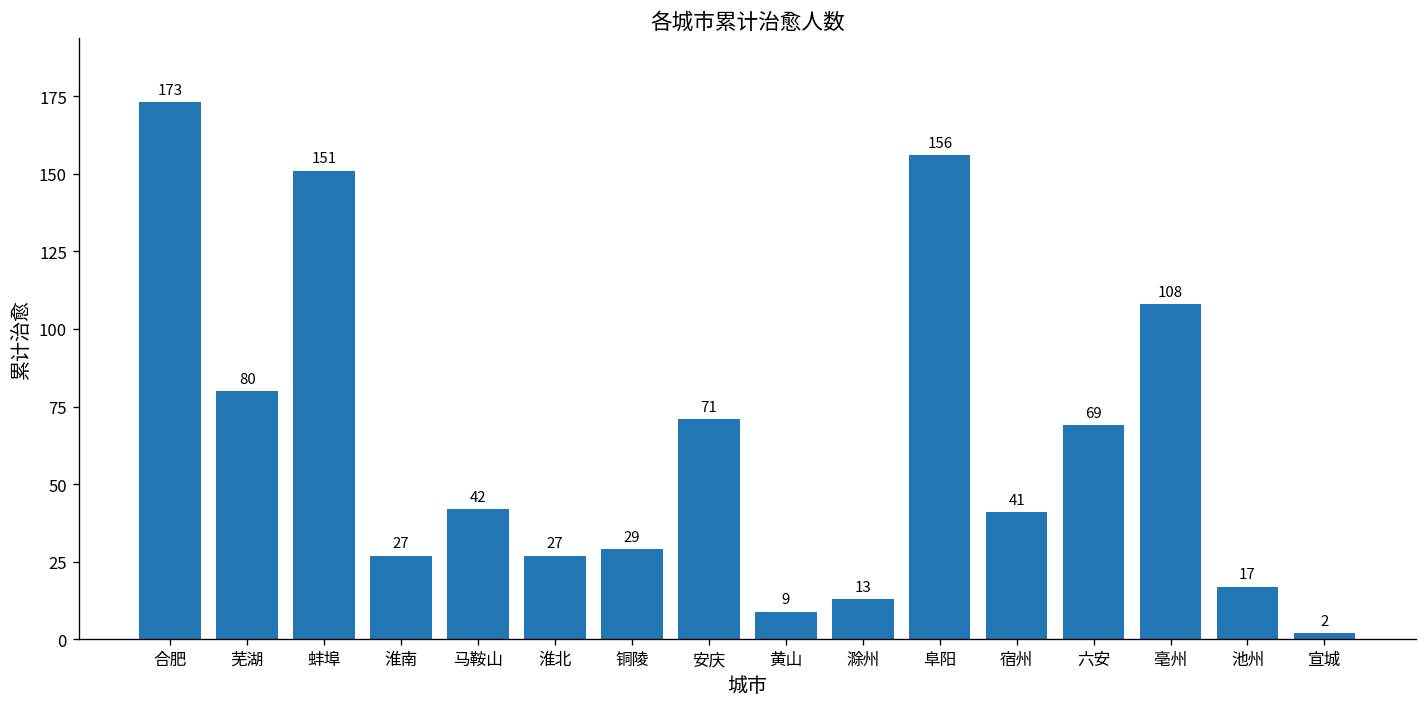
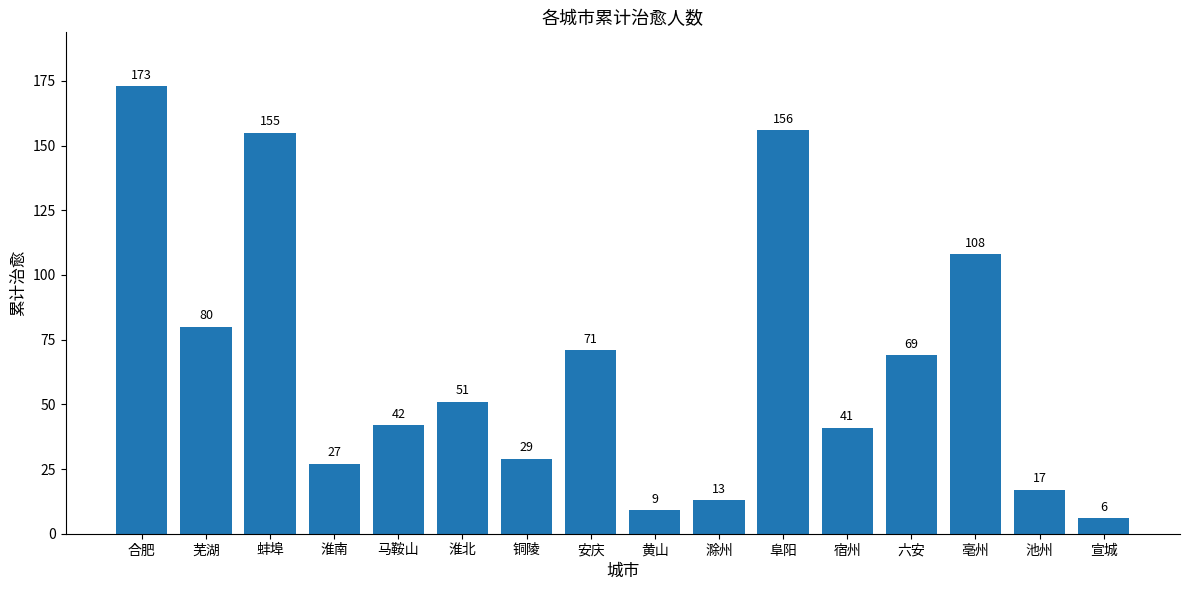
蚌埠: 151 -> 155
淮北: 27 -> 51
宣城: 2 -> 6
